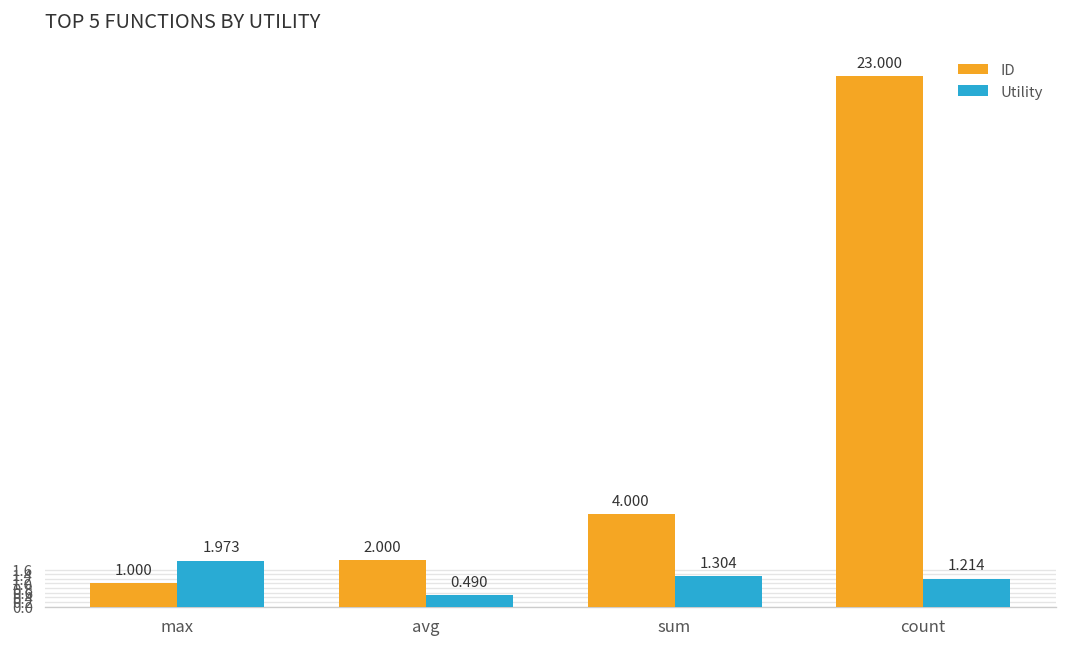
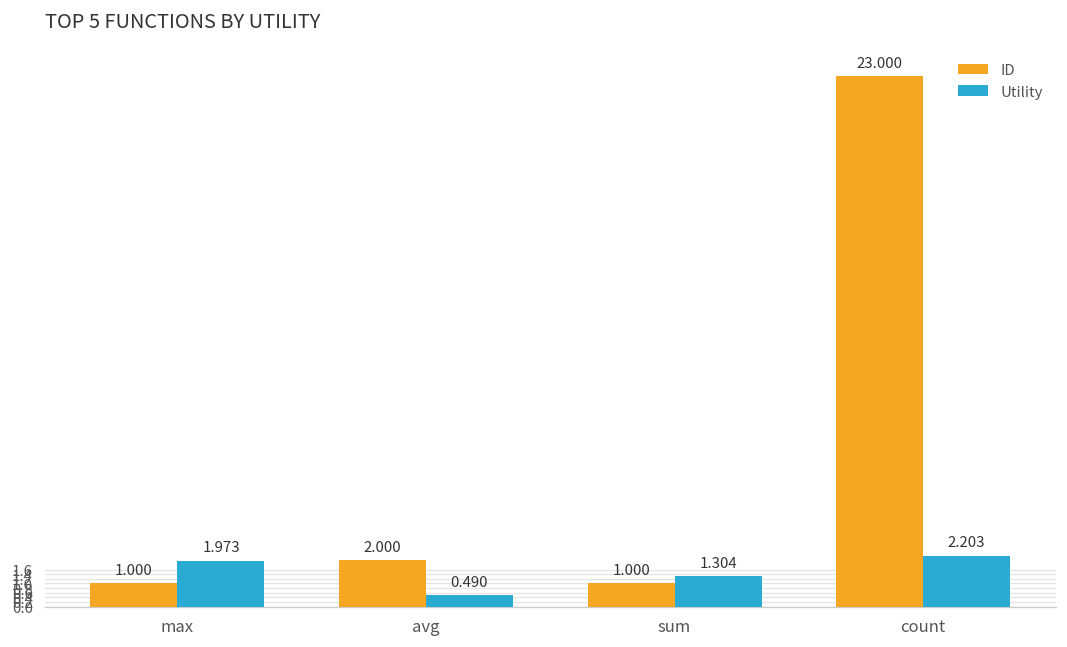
ID, sum: 4.000 -> 1.000
Utility, count: 1.214 -> 2.203
